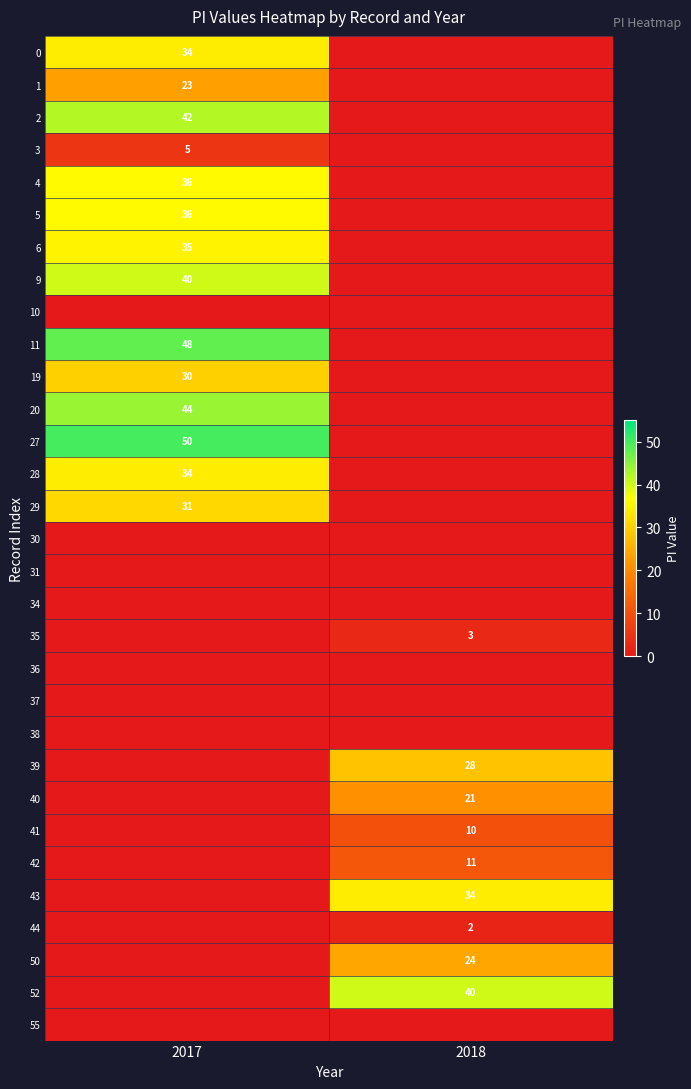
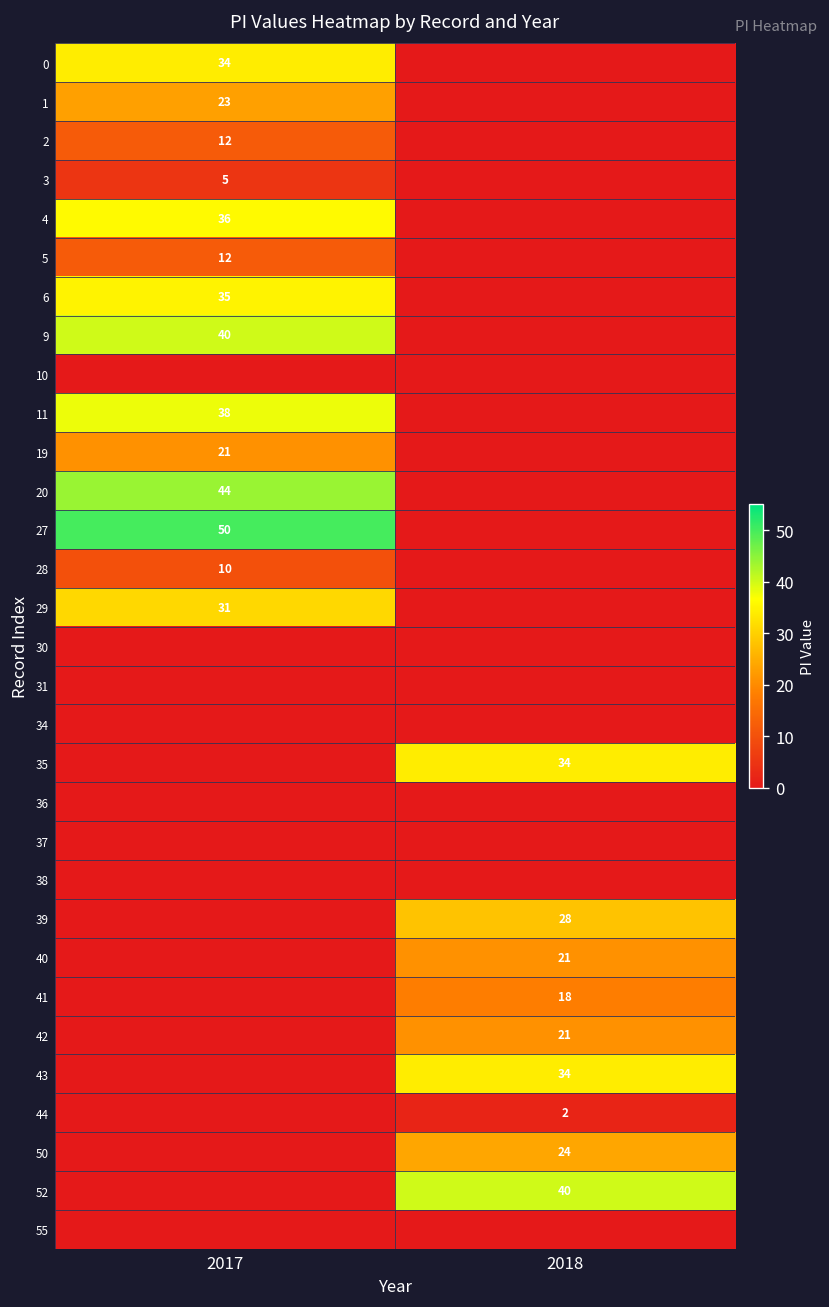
2, 2017: 42 -> 12
5, 2017: 36 -> 12
11, 2017: 48 -> 38
19, 2017: 30 -> 21
28, 2017: 34 -> 10
35, 2018: 3 -> 34
41, 2018: 10 -> 18
42, 2018: 11 -> 21
